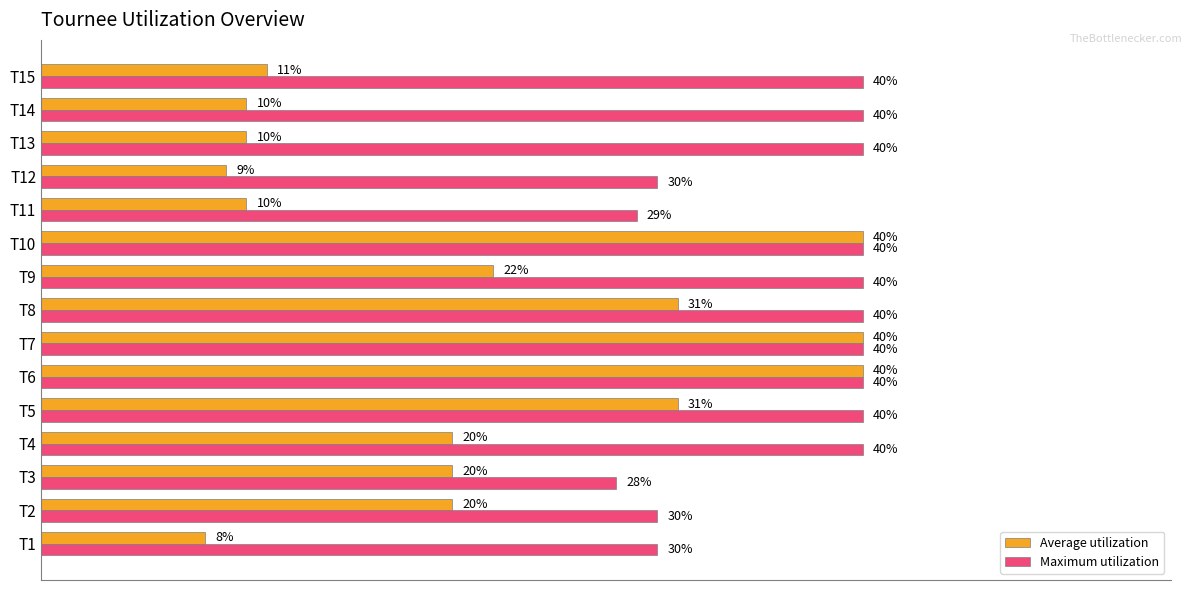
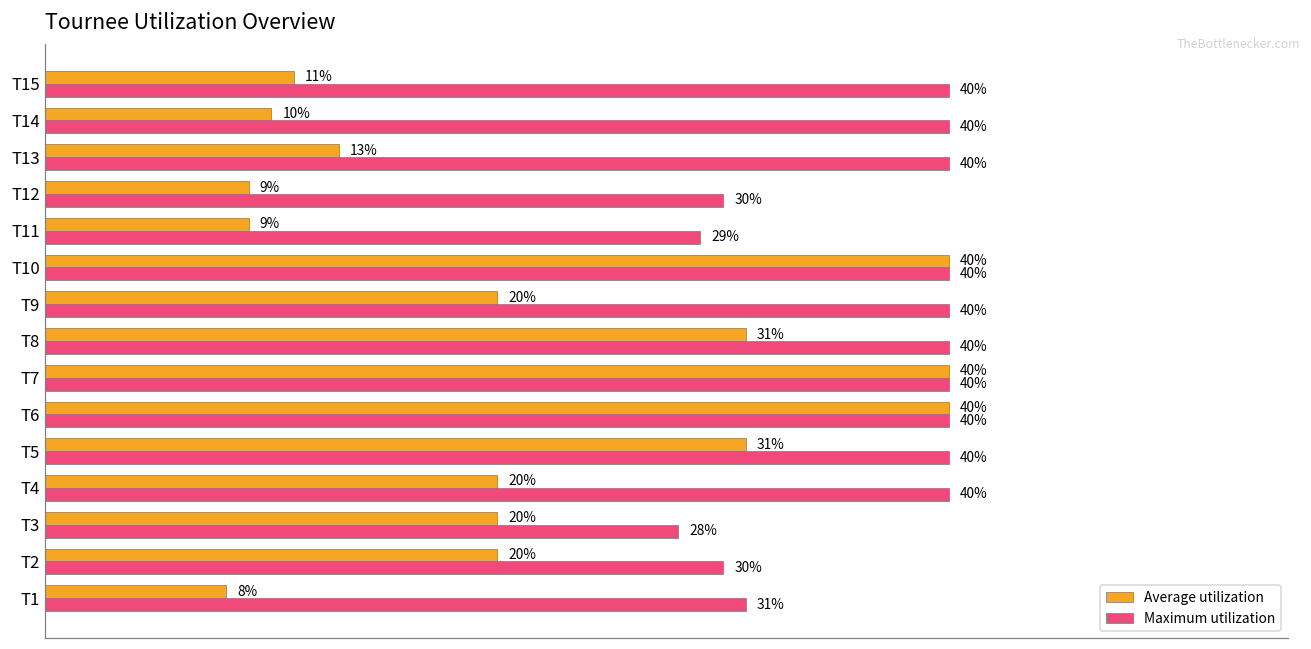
Average utilization, T13: 10% -> 13%
Average utilization, T11: 10% -> 9%
Average utilization, T9: 22% -> 20%
Maximum utilization, T1: 30% -> 31%
